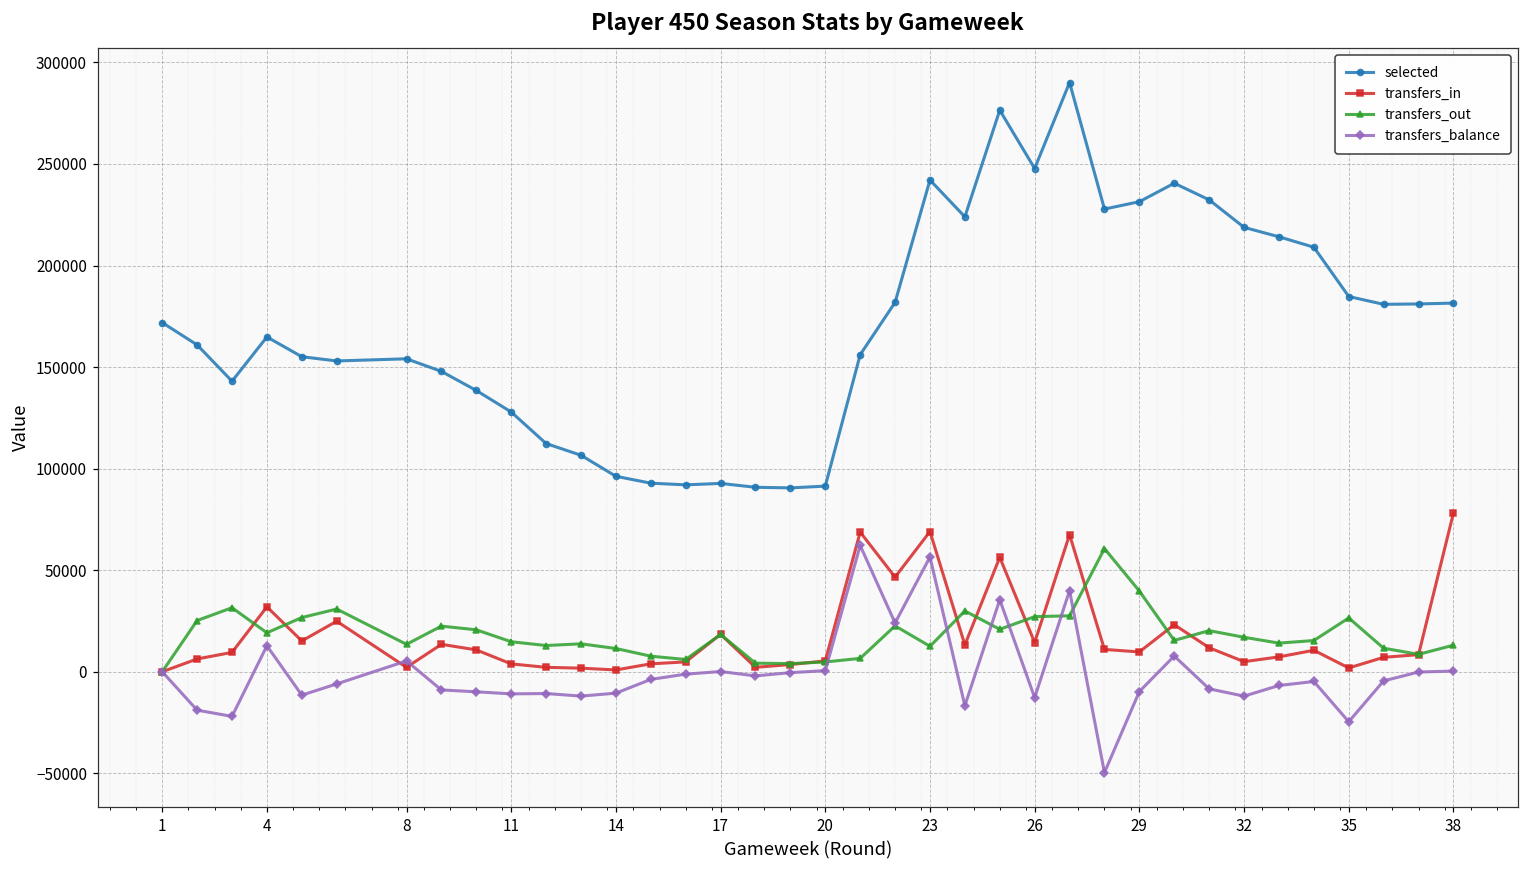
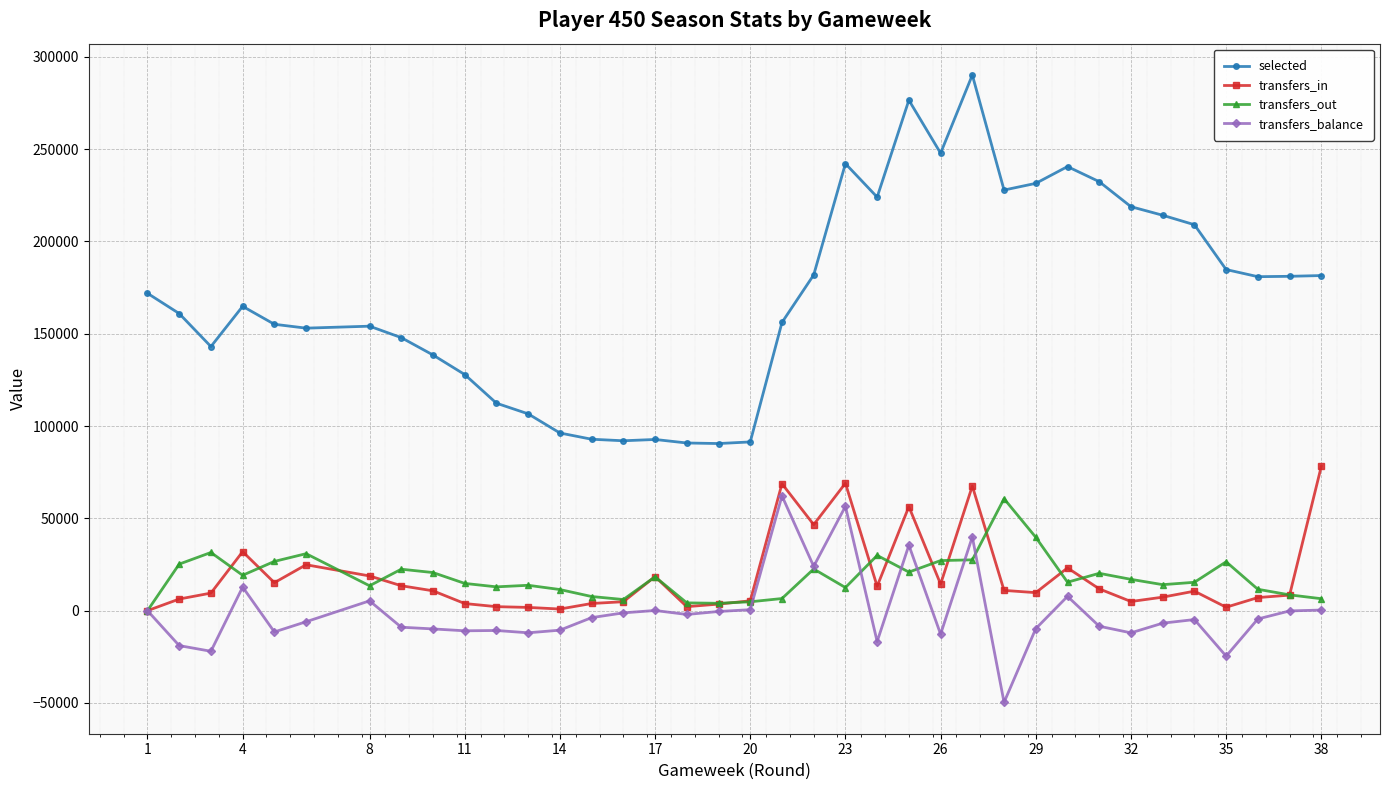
transfers_in, 8: 2000 -> 19000
transfers_out, 38: 13000 -> 6000
